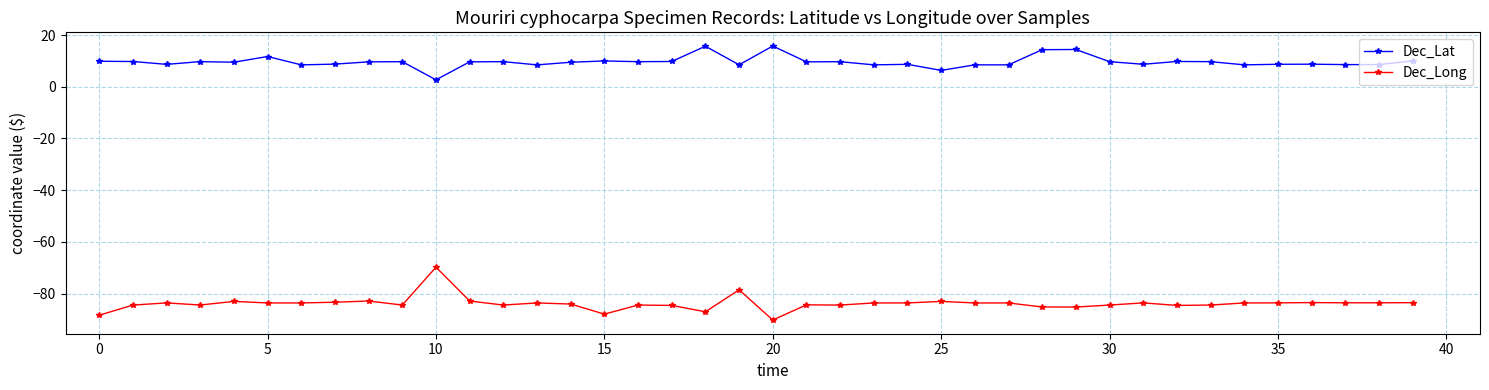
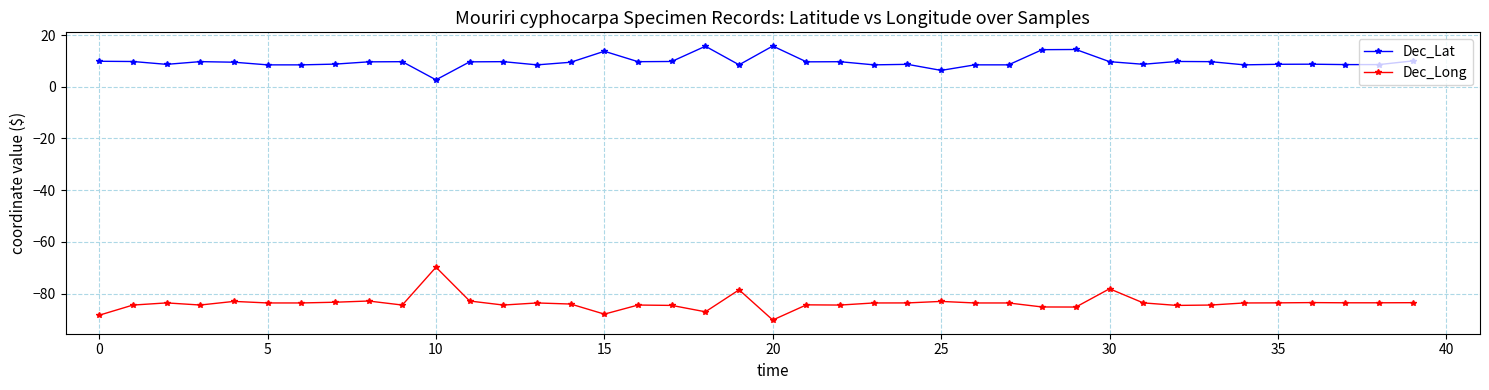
Dec_Lat, 5: 12 -> 8
Dec_Lat, 15: 10 -> 14
Dec_Long, 30: -84 -> -78
